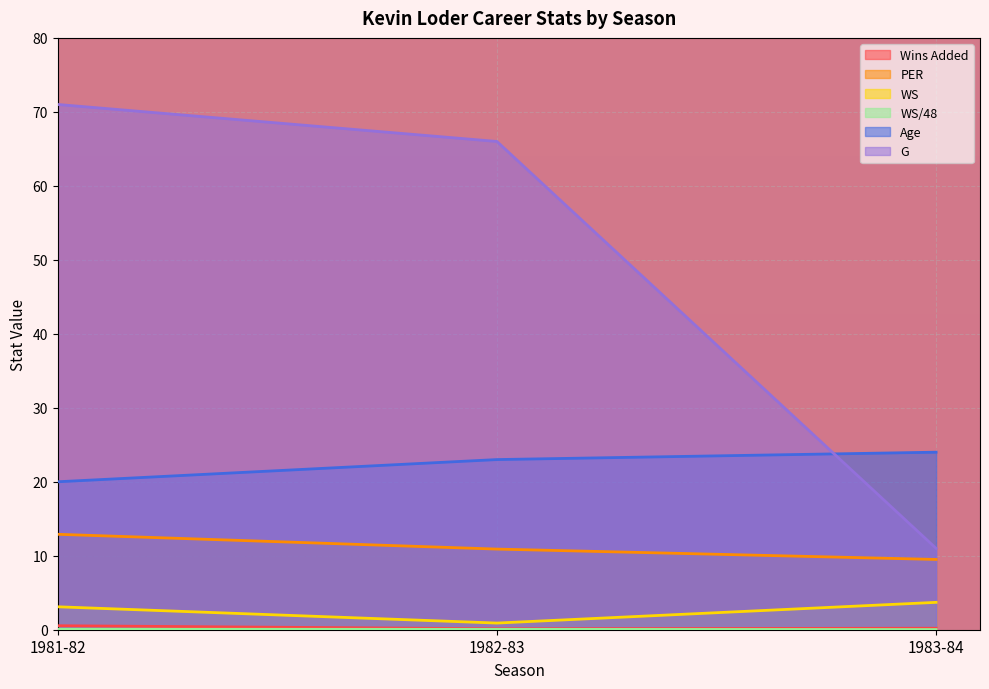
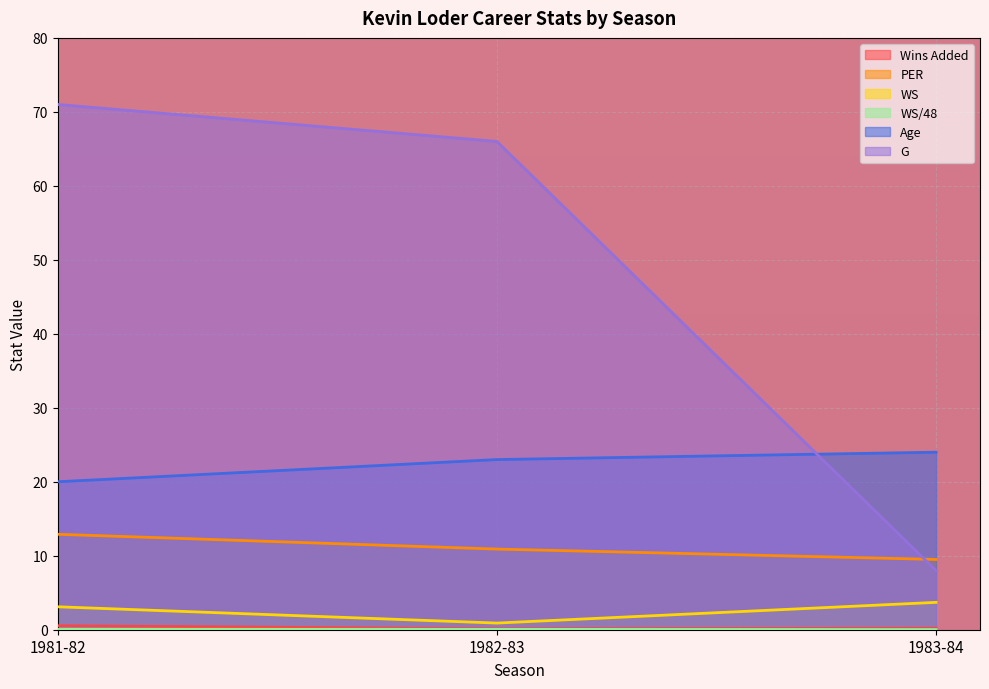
G, 1983-84: 11 -> 8
